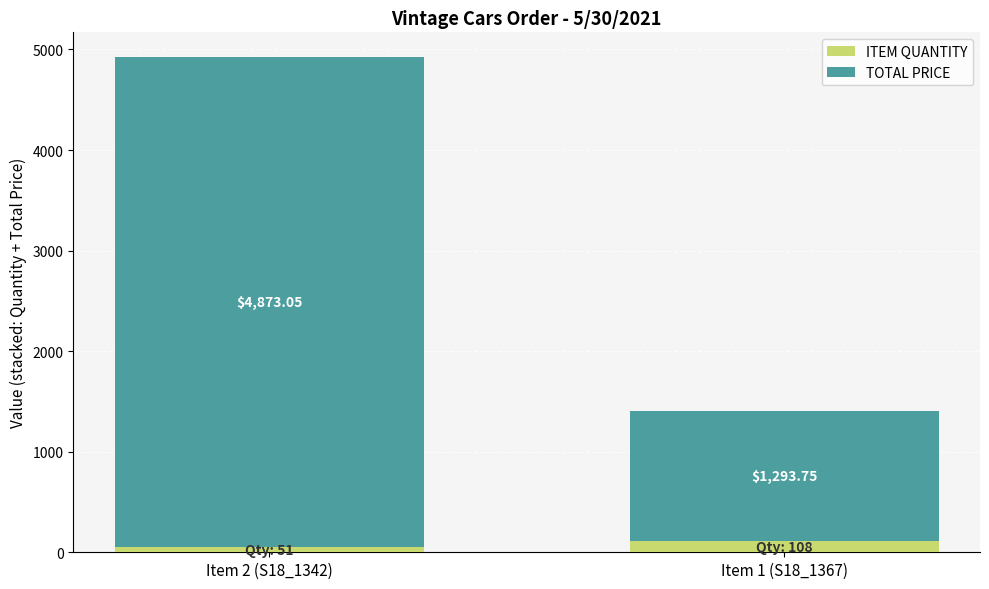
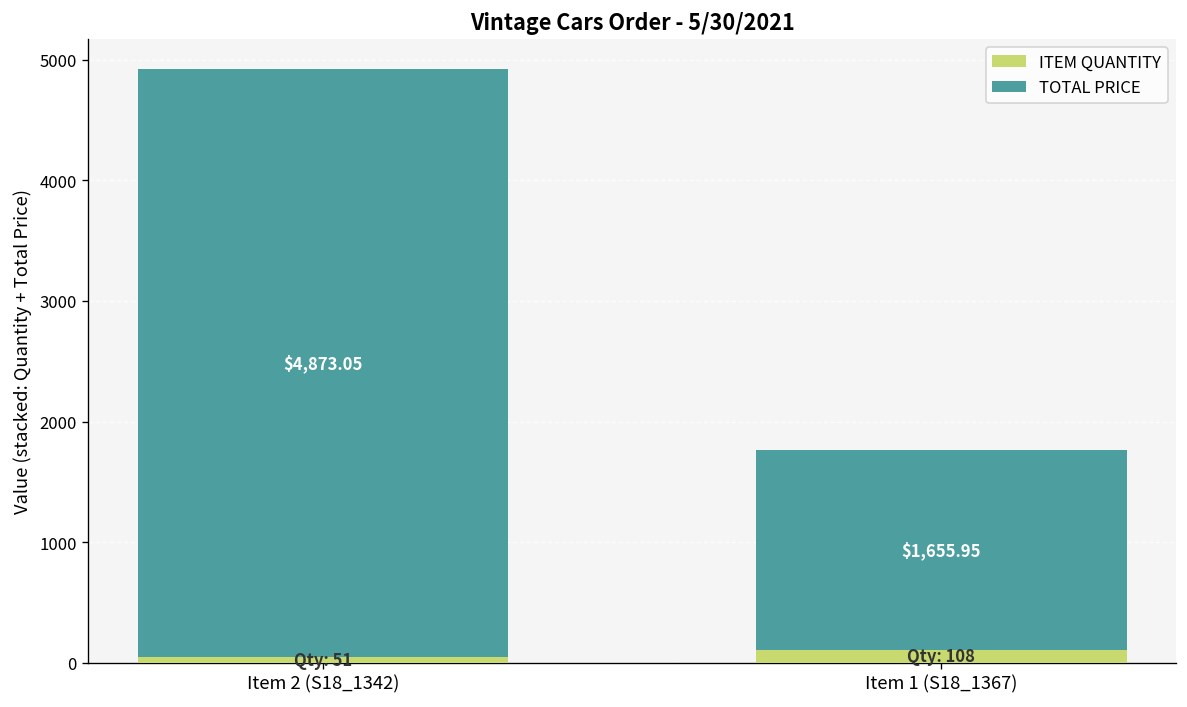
TOTAL PRICE, Item 1 (S18_1367): $1,293.75 -> $1,655.95
